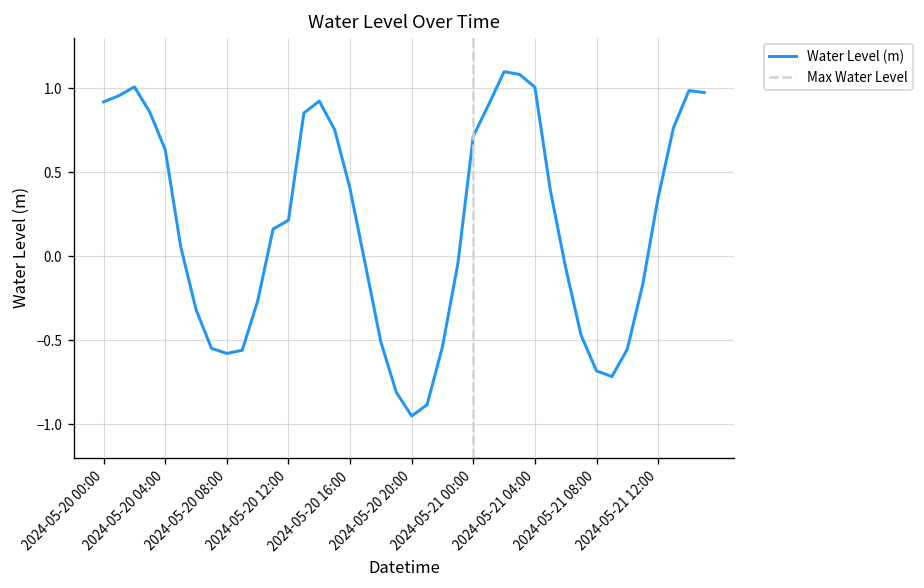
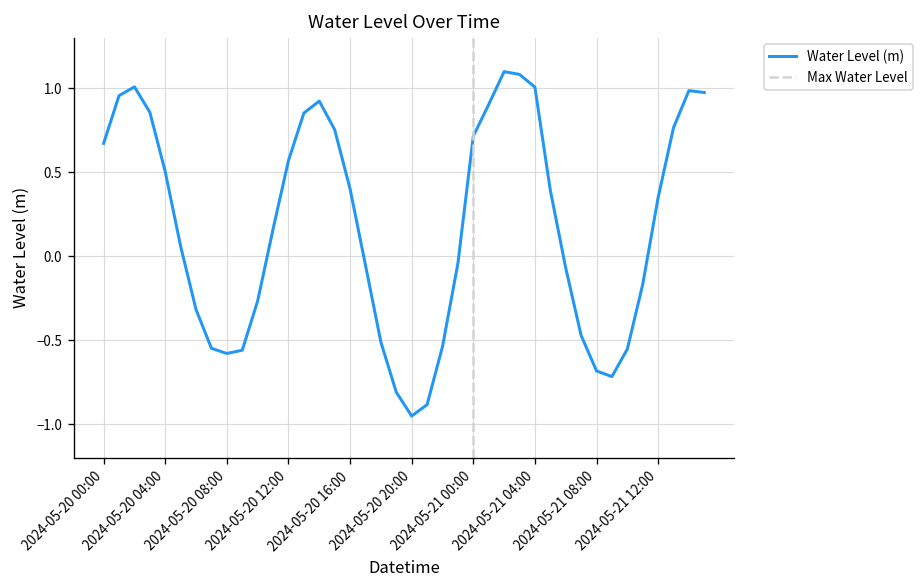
2024-05-20 00:00: 0.92 -> 0.67
2024-05-20 04:00: 0.63 -> 0.50
2024-05-20 12:00: 0.21 -> 0.57
